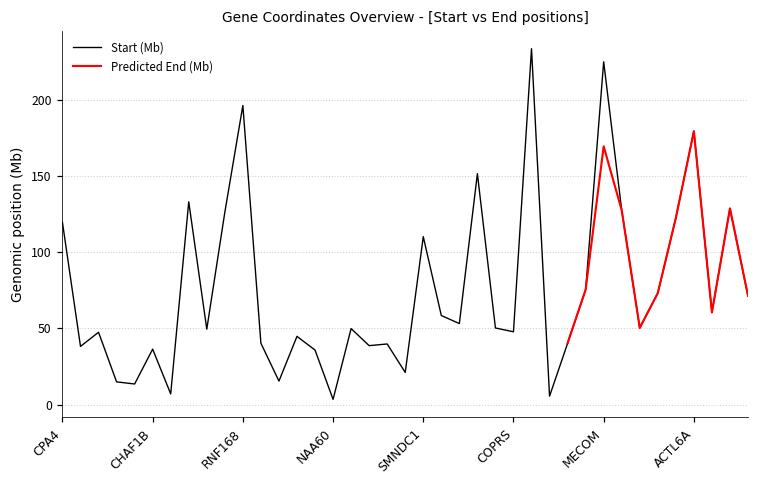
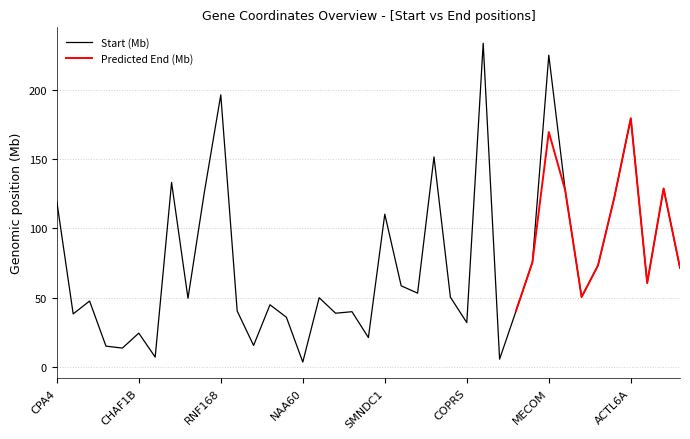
Start (Mb), CHAF1B: 36 -> 24
Start (Mb), COPRS: 48 -> 32
